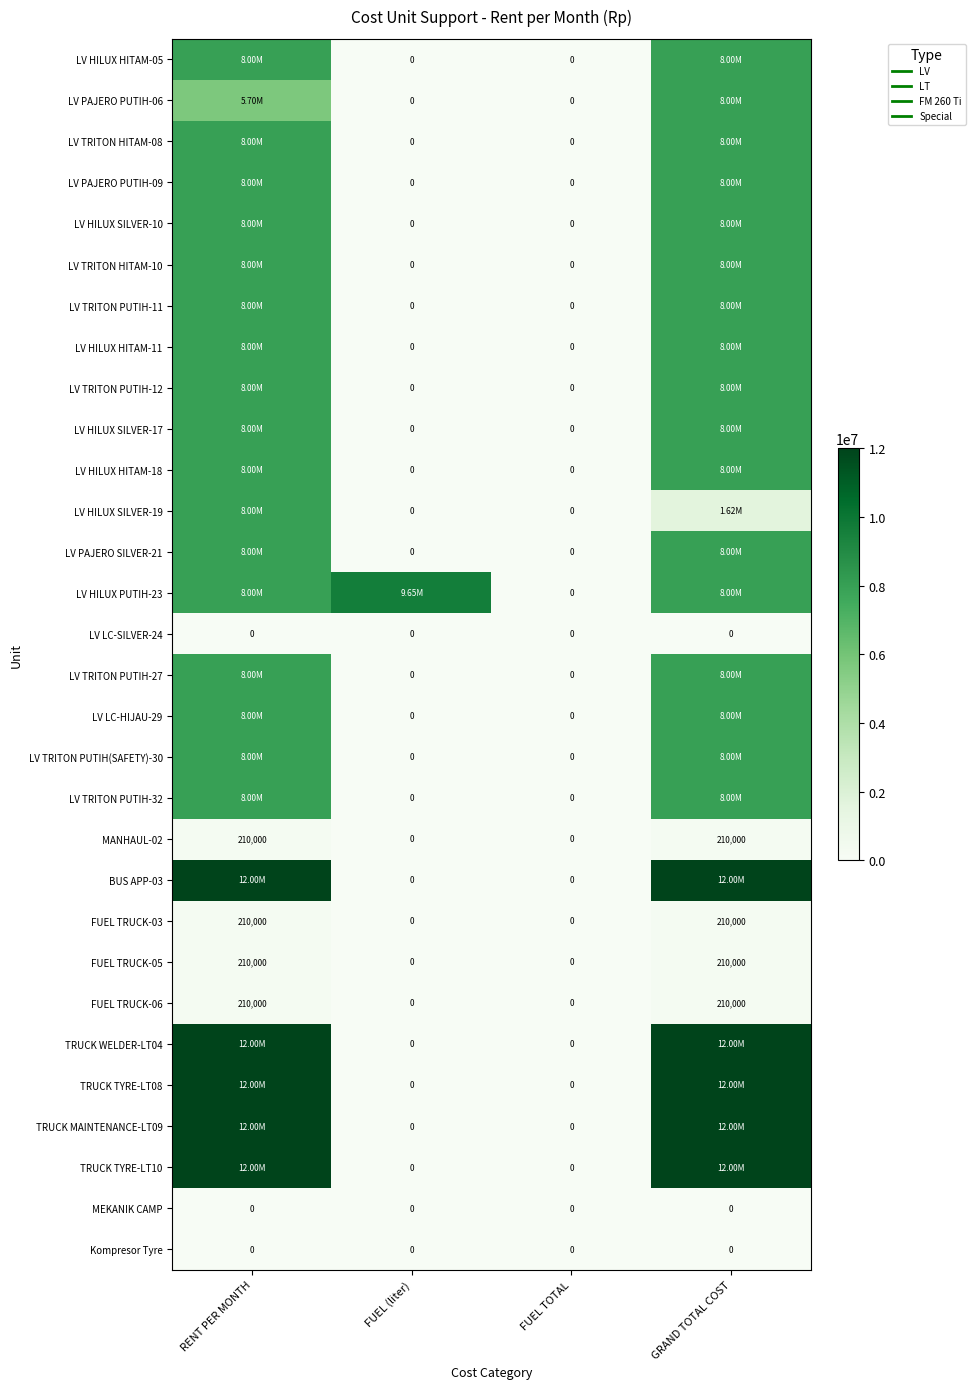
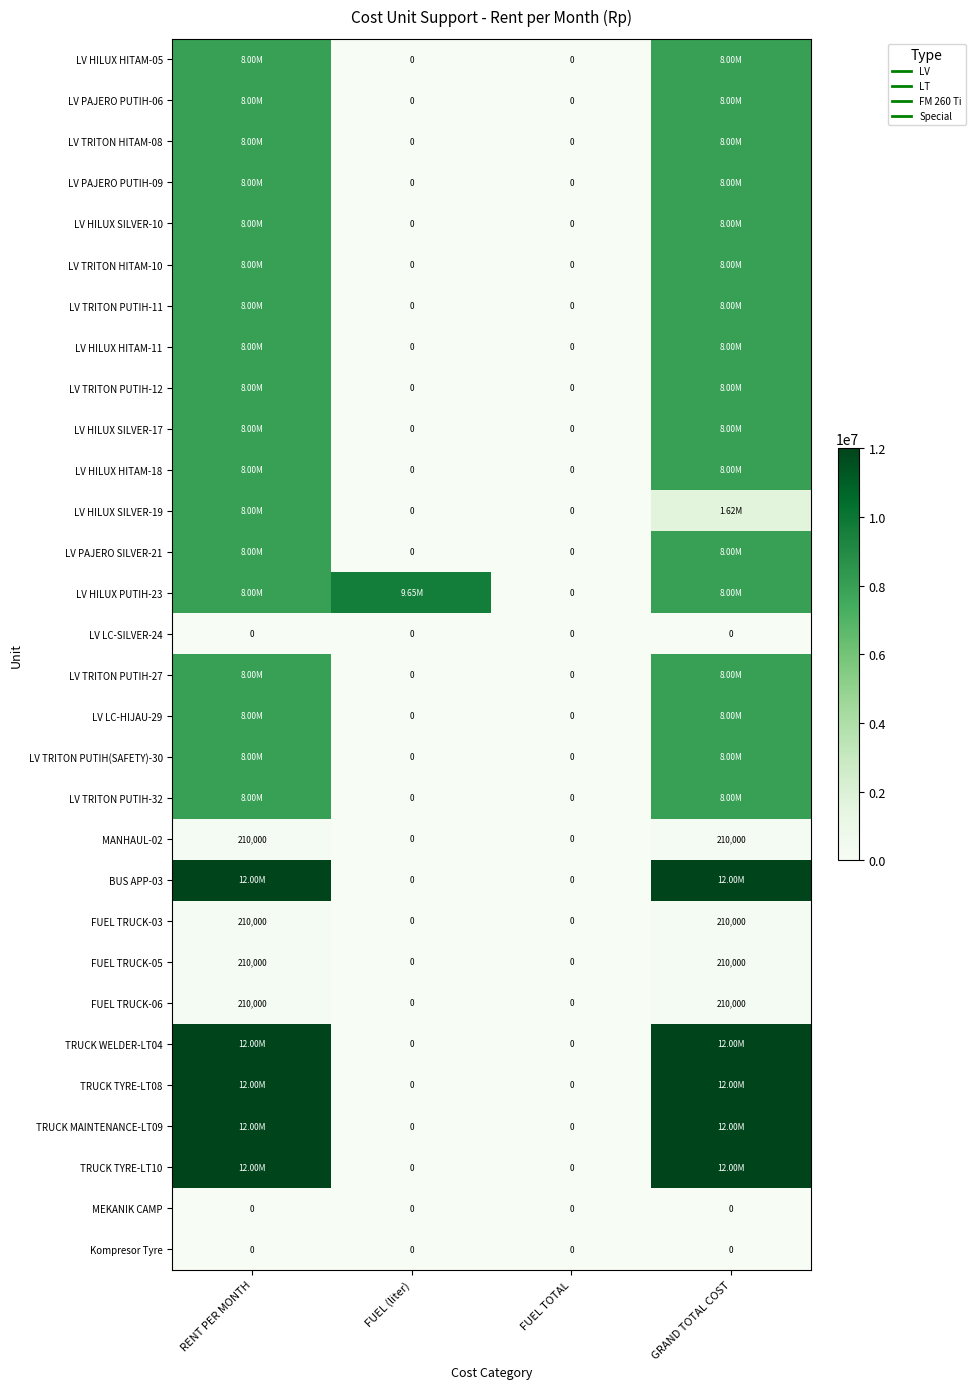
LV PAJERO PUTIH-06, RENT PER MONTH: 5.70M -> 8.00M
